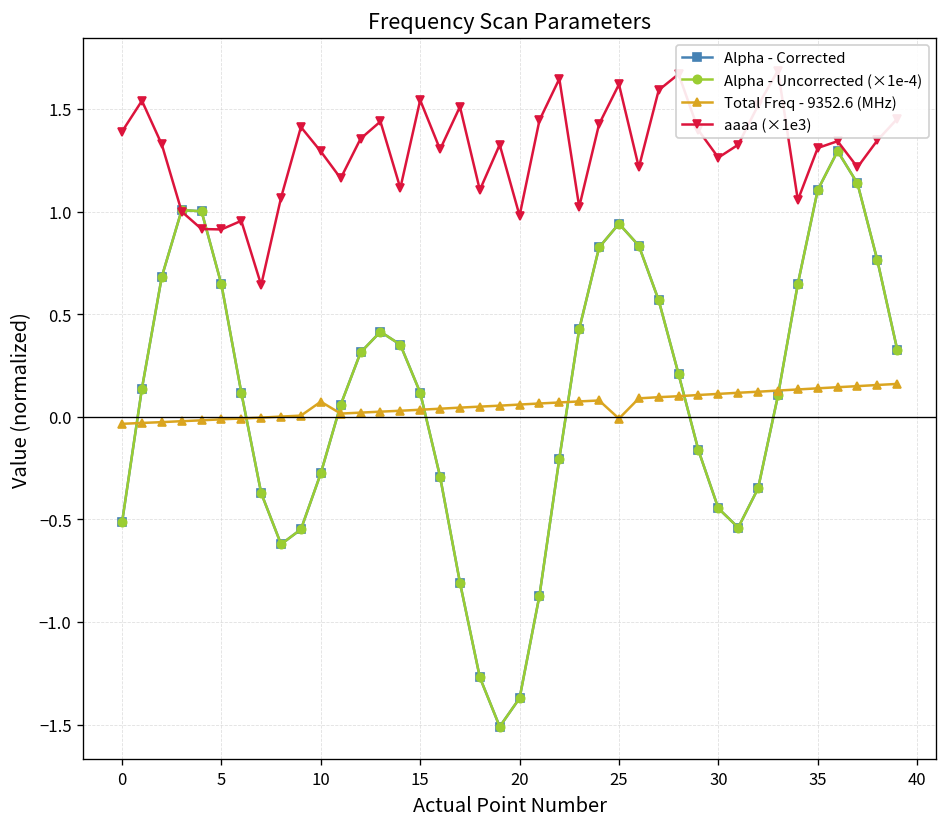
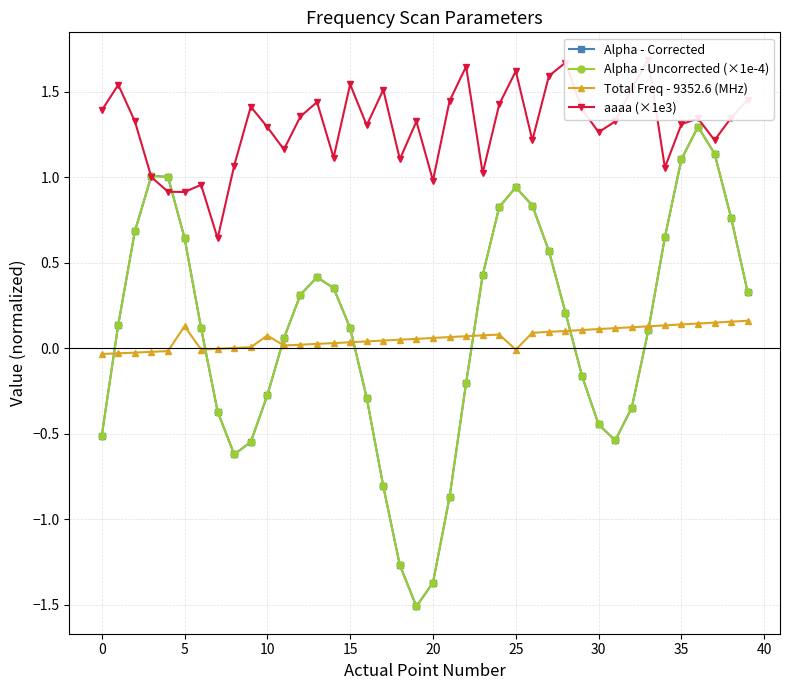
Total Freq - 9352.6 (MHz), 5: -0.01 -> 0.13
